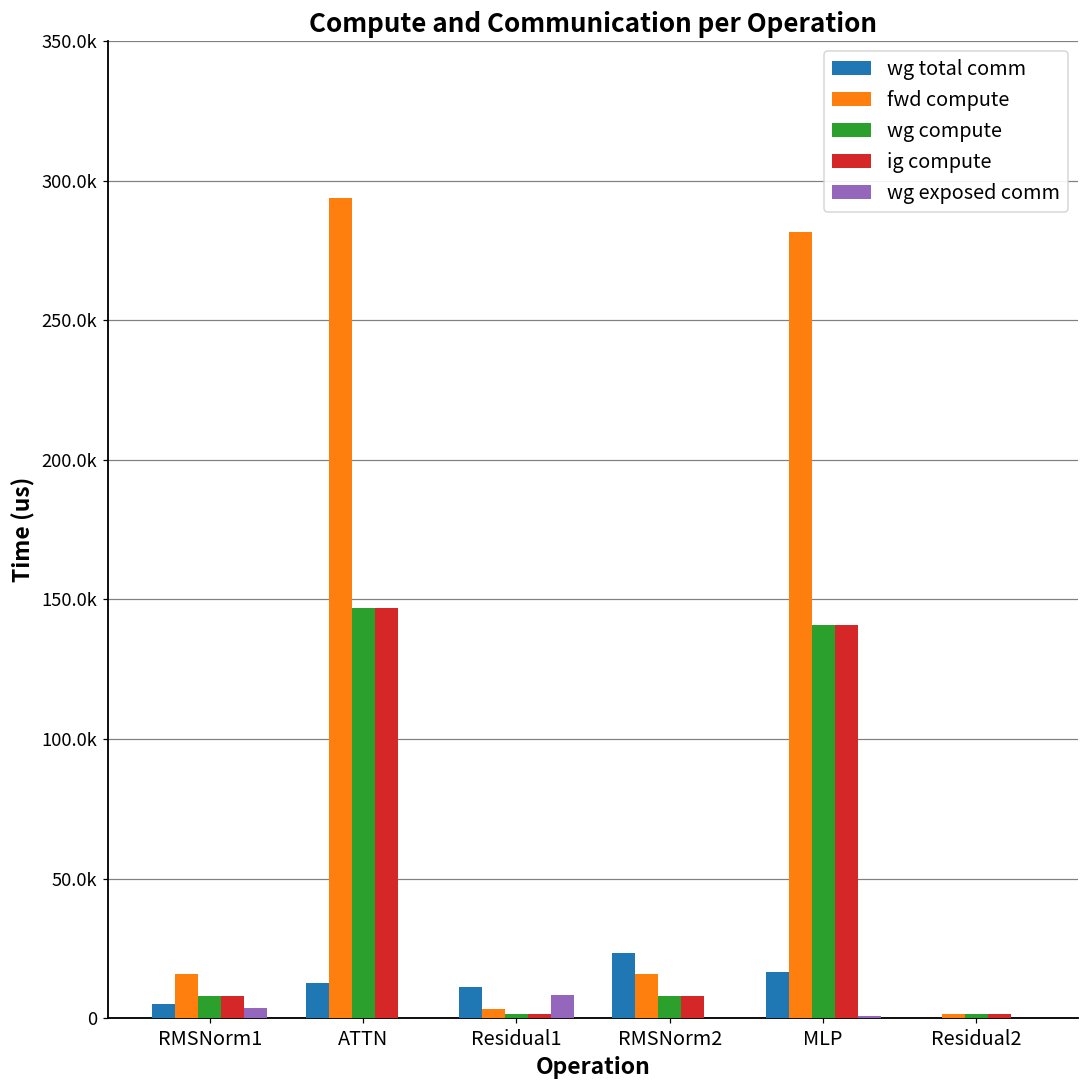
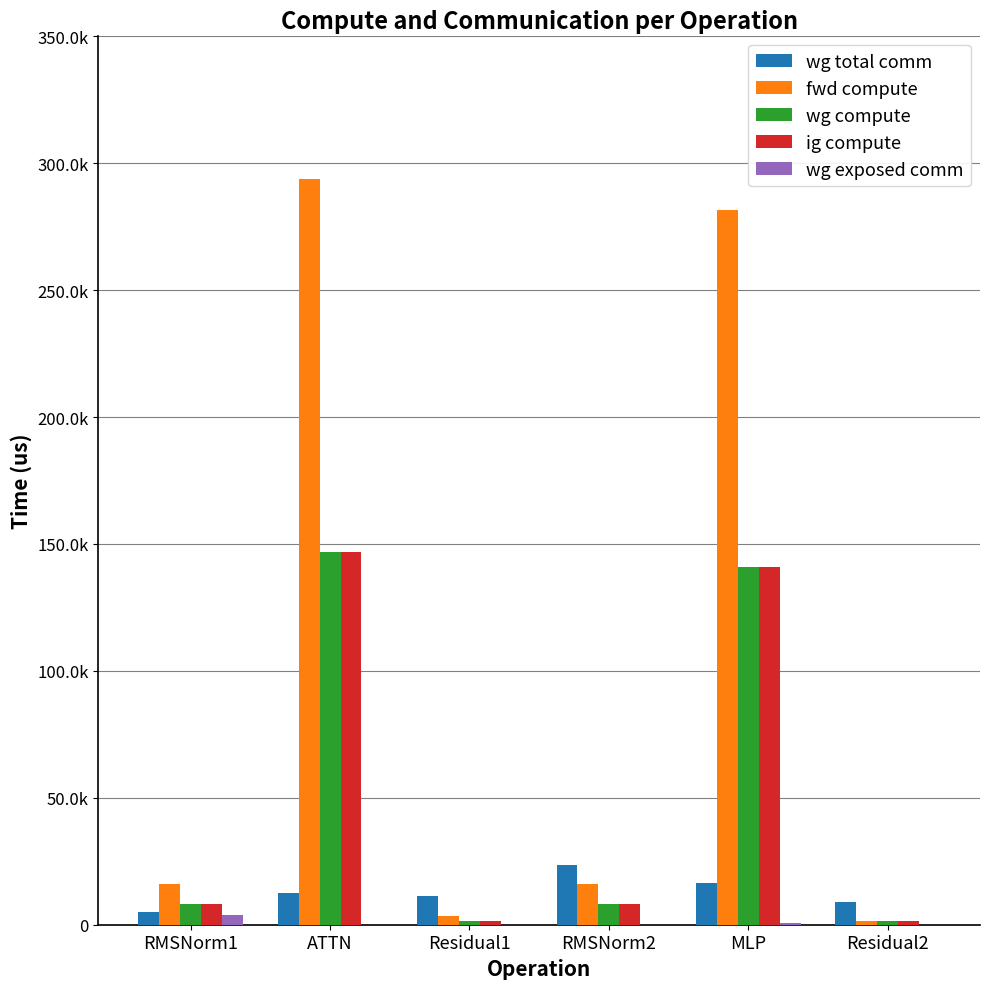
wg exposed comm, Residual1: 8000 -> 0
wg total comm, Residual2: 0 -> 9000
